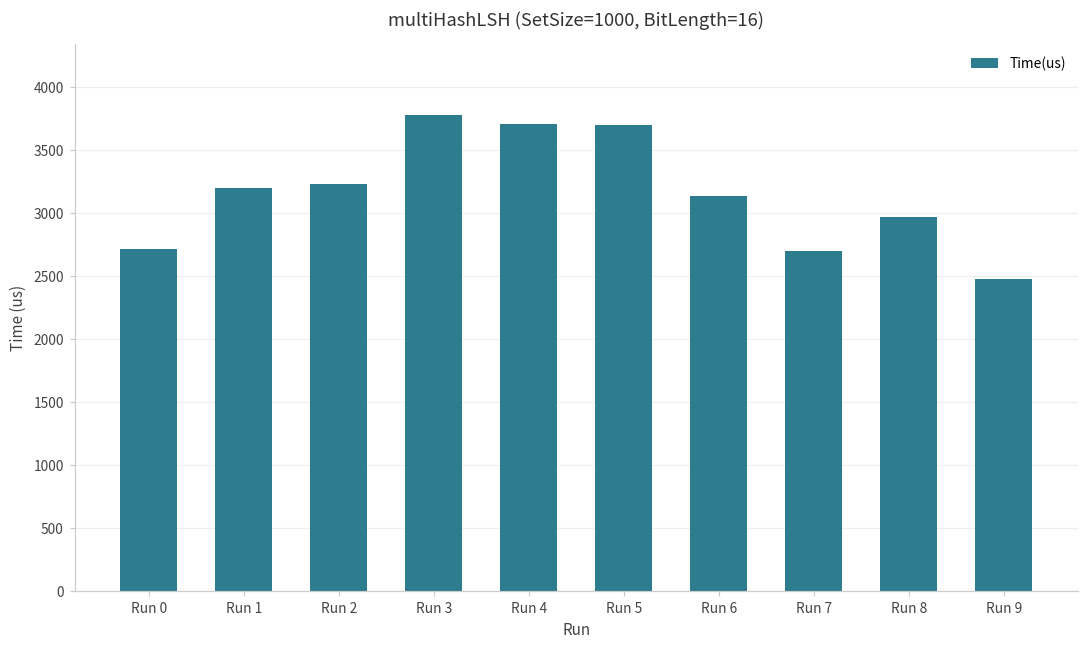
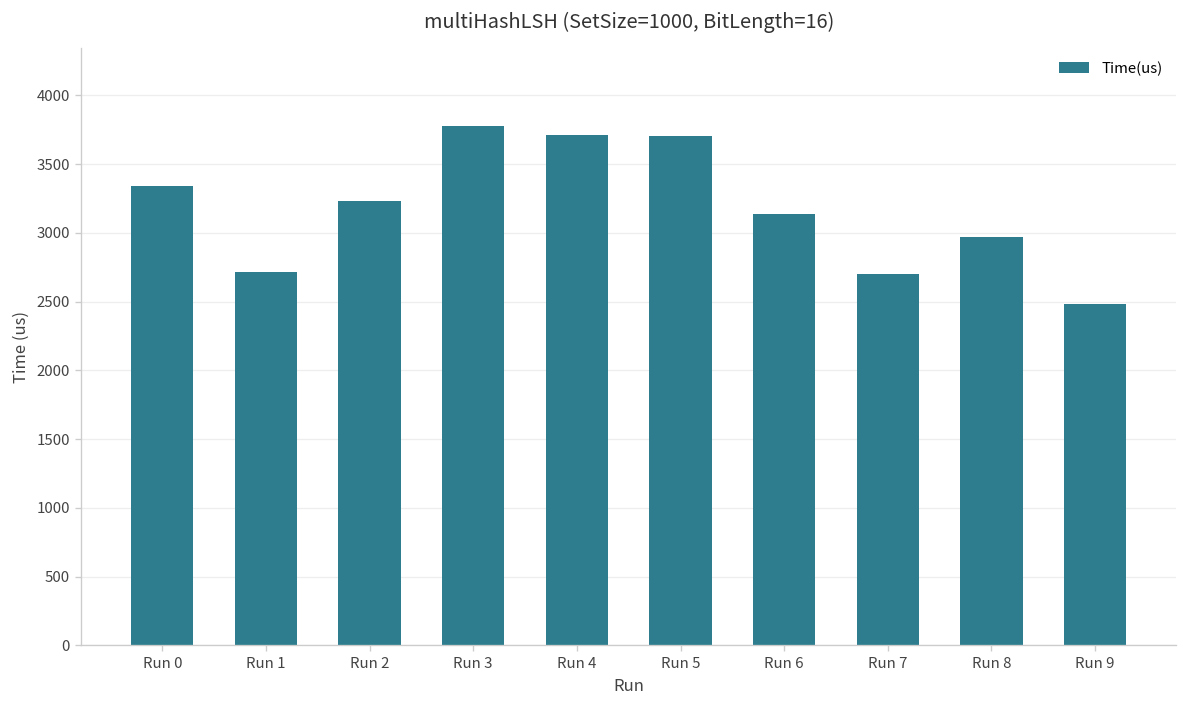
Run 0: 2720 -> 3340
Run 1: 3200 -> 2710
